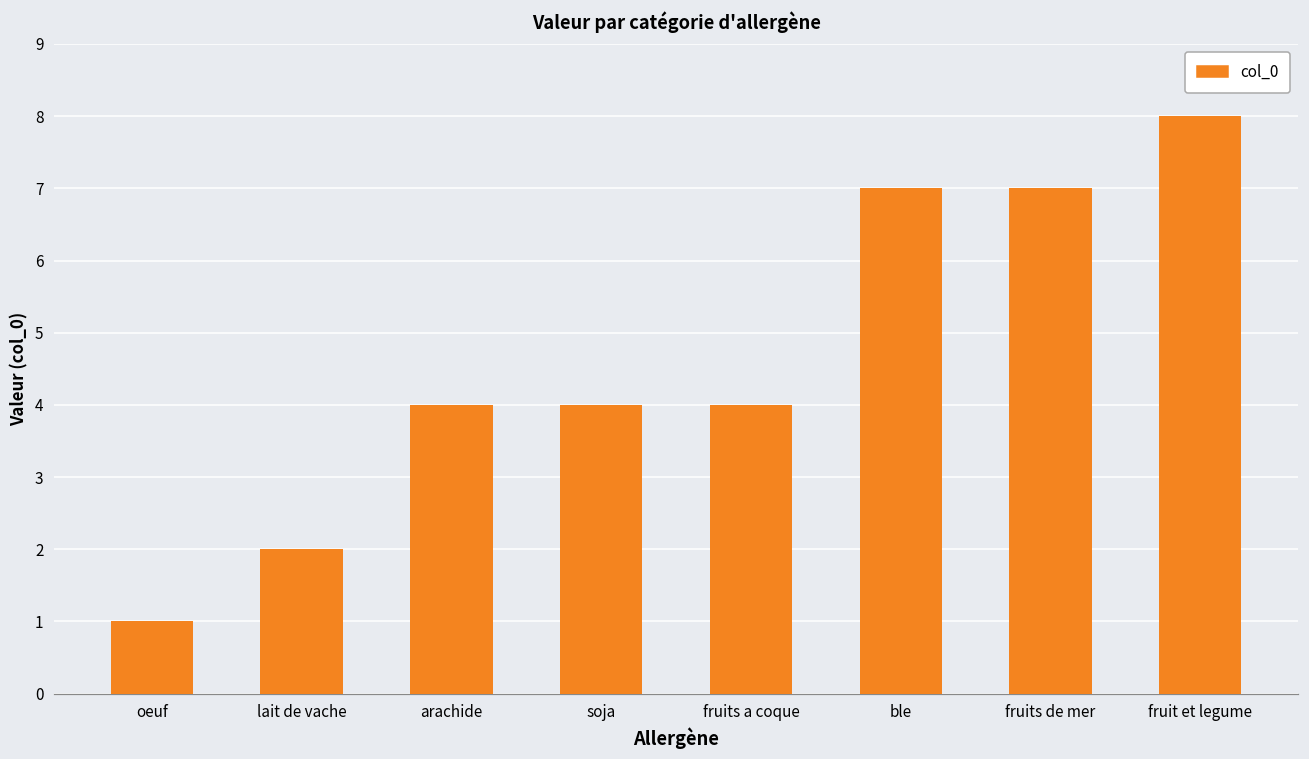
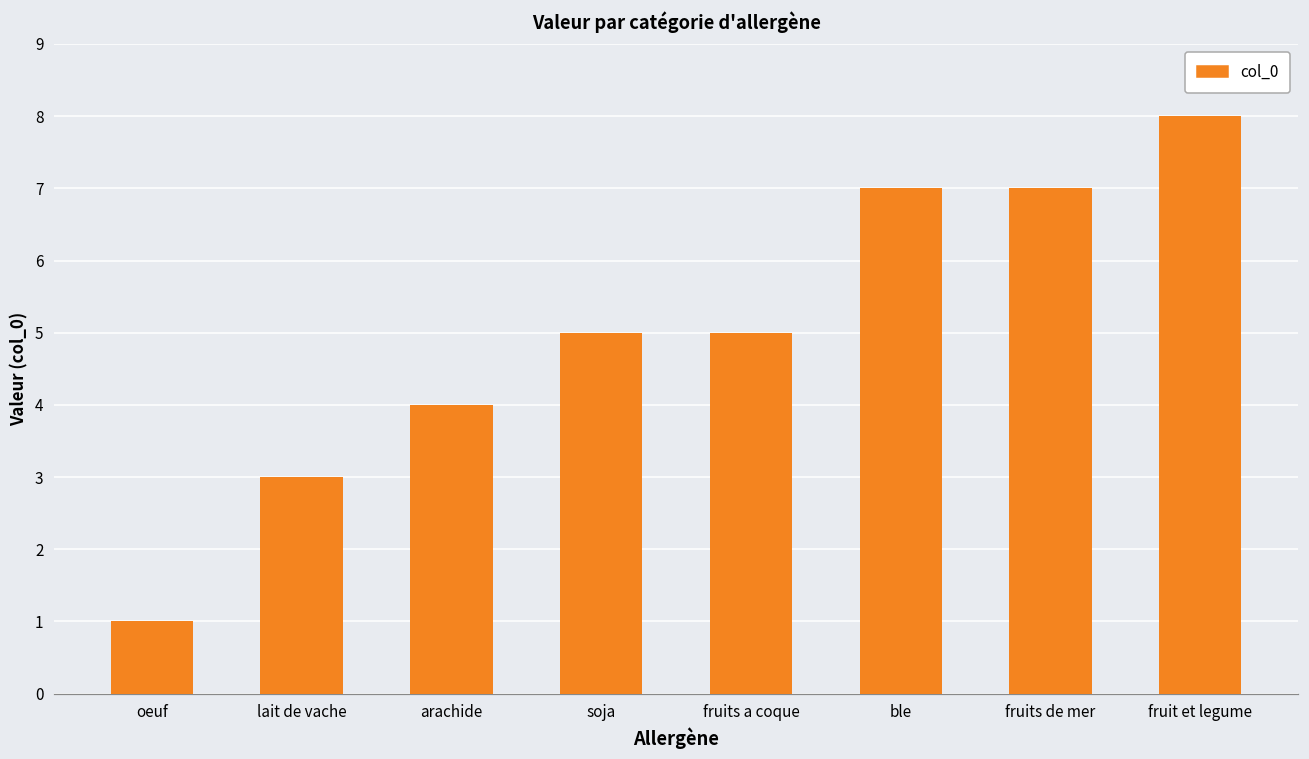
lait de vache: 2 -> 3
soja: 4 -> 5
fruits a coque: 4 -> 5
